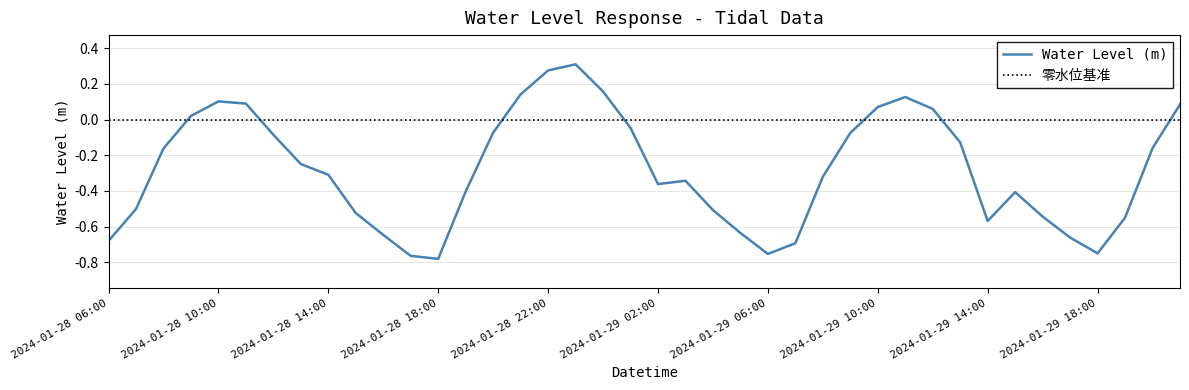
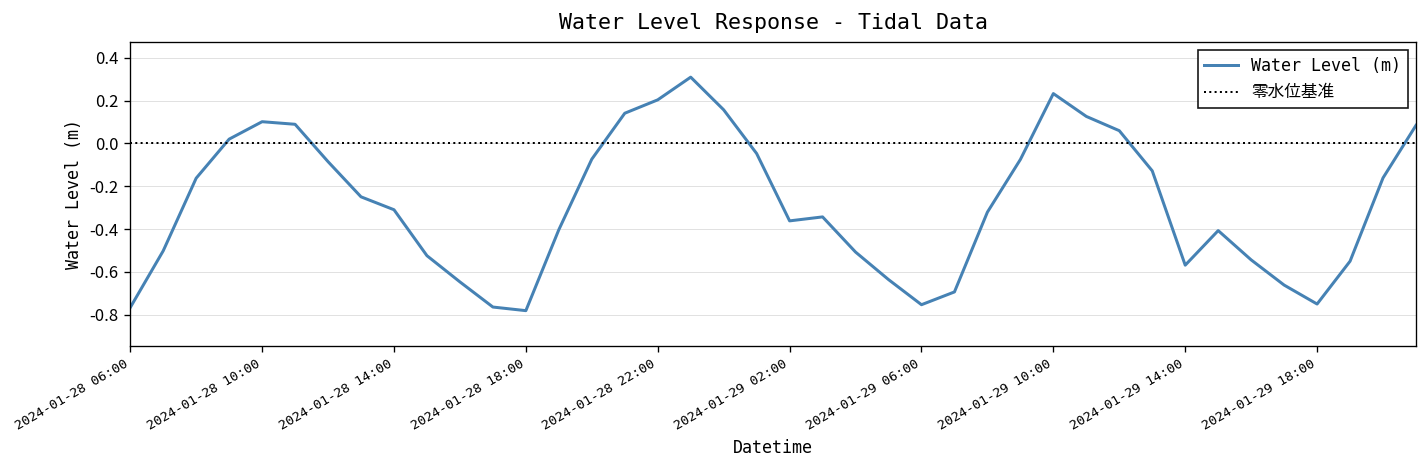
2024-01-28 06:00: -0.68 -> -0.77
2024-01-28 22:00: 0.28 -> 0.20
2024-01-29 10:00: 0.07 -> 0.23
